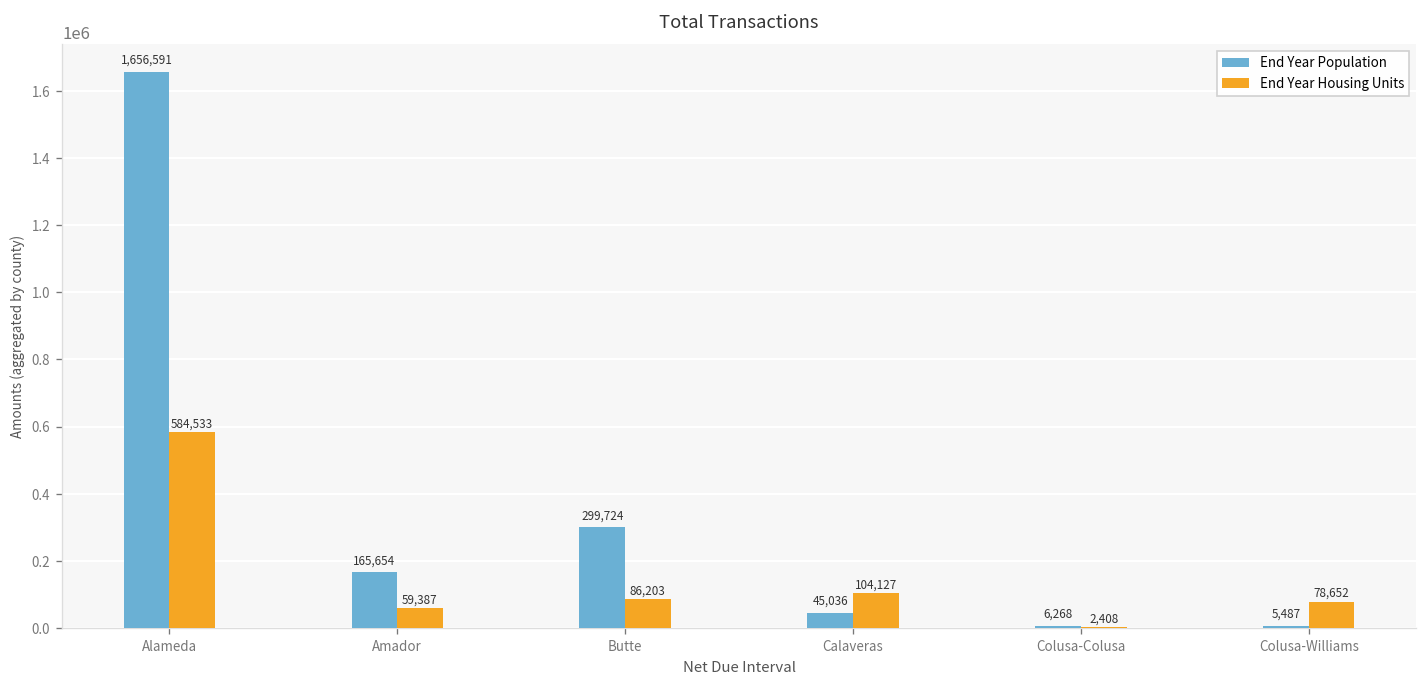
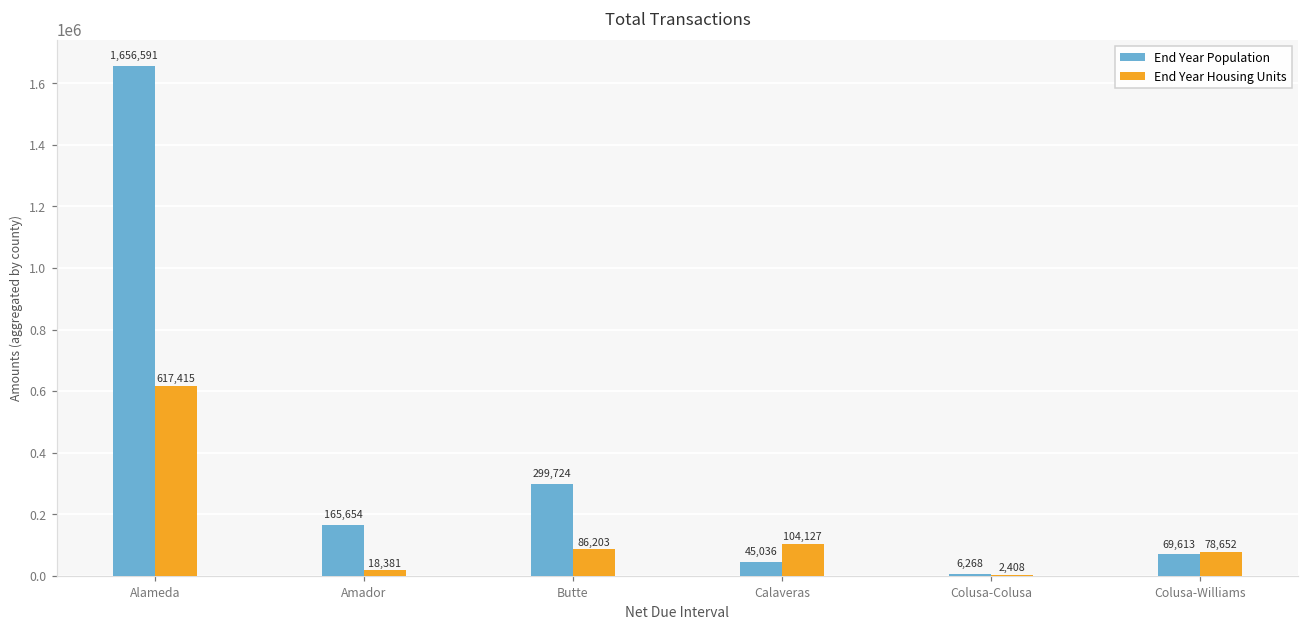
End Year Housing Units, Alameda: 584,533 -> 617,415
End Year Housing Units, Amador: 59,387 -> 18,381
End Year Population, Colusa-Williams: 5,487 -> 69,613
